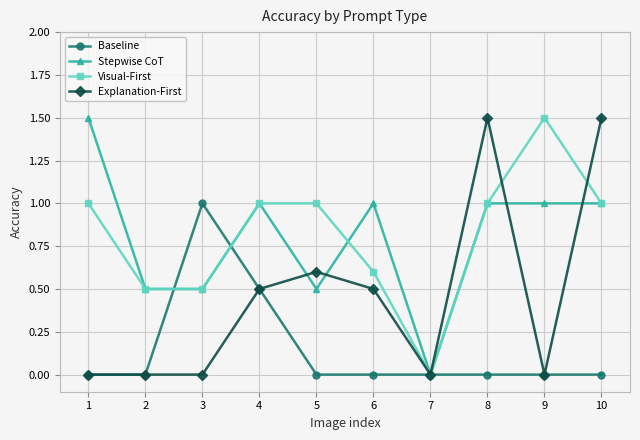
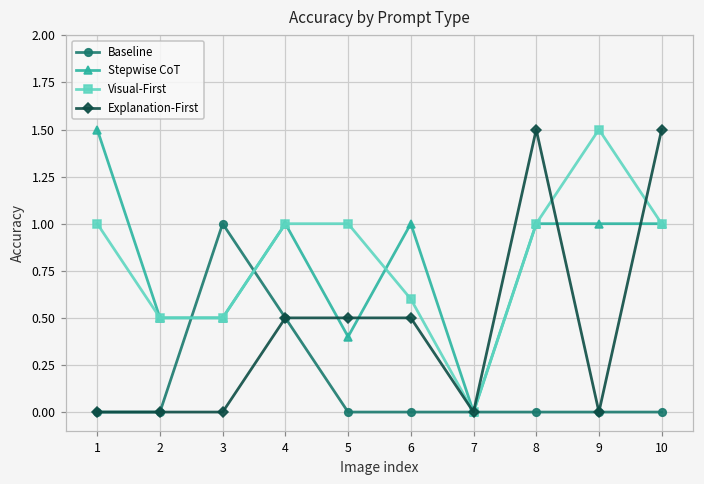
Stepwise CoT, 5: 0.5 -> 0.4
Explanation-First, 5: 0.6 -> 0.5
